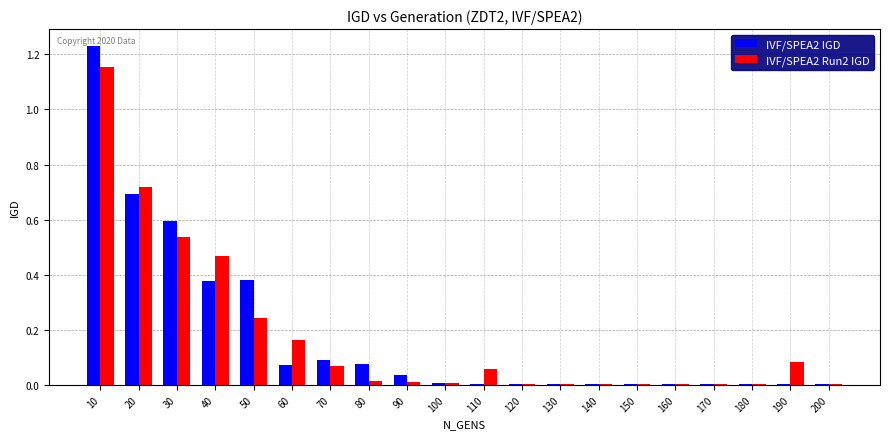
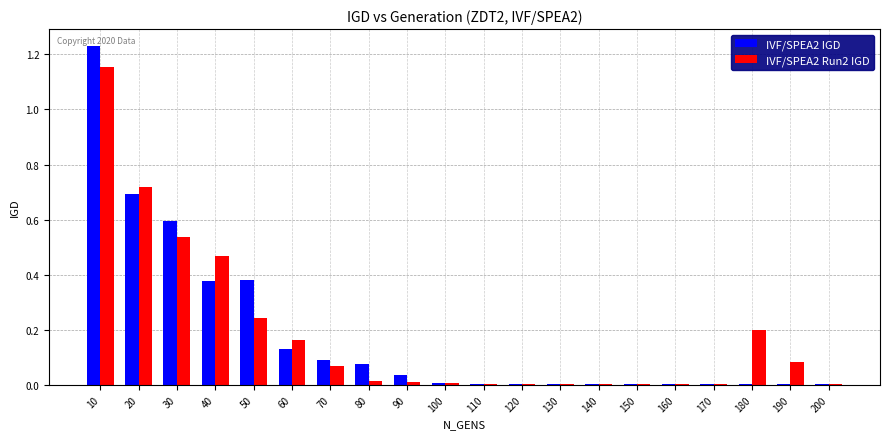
IVF/SPEA2 IGD, 60: 0.07 -> 0.13
IVF/SPEA2 Run2 IGD, 110: 0.06 -> 0.01
IVF/SPEA2 Run2 IGD, 180: 0.00 -> 0.20
